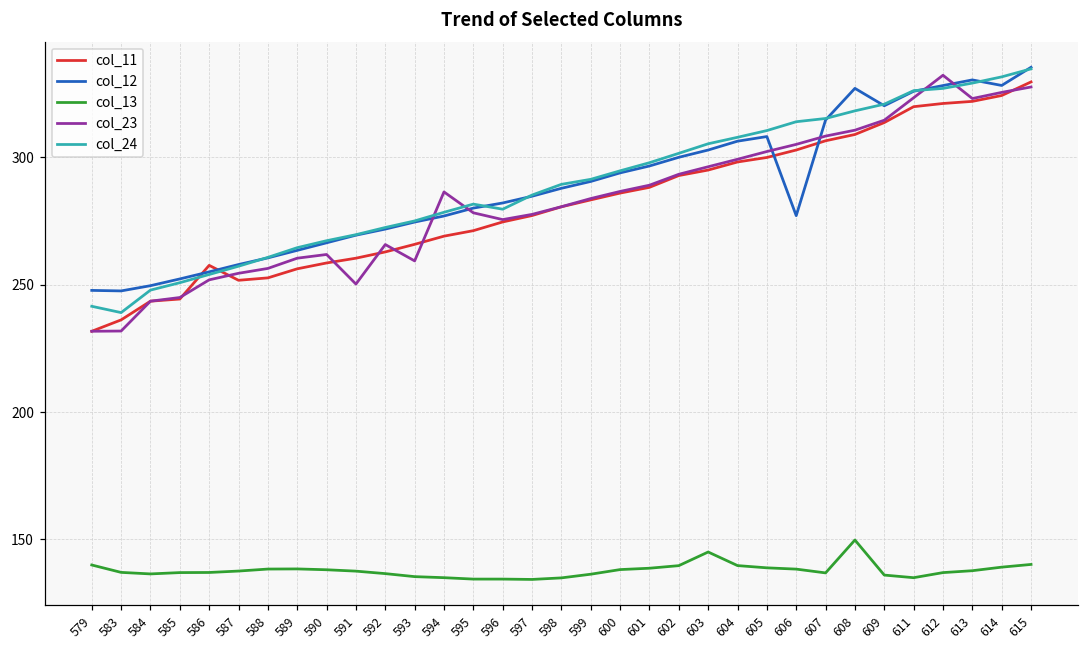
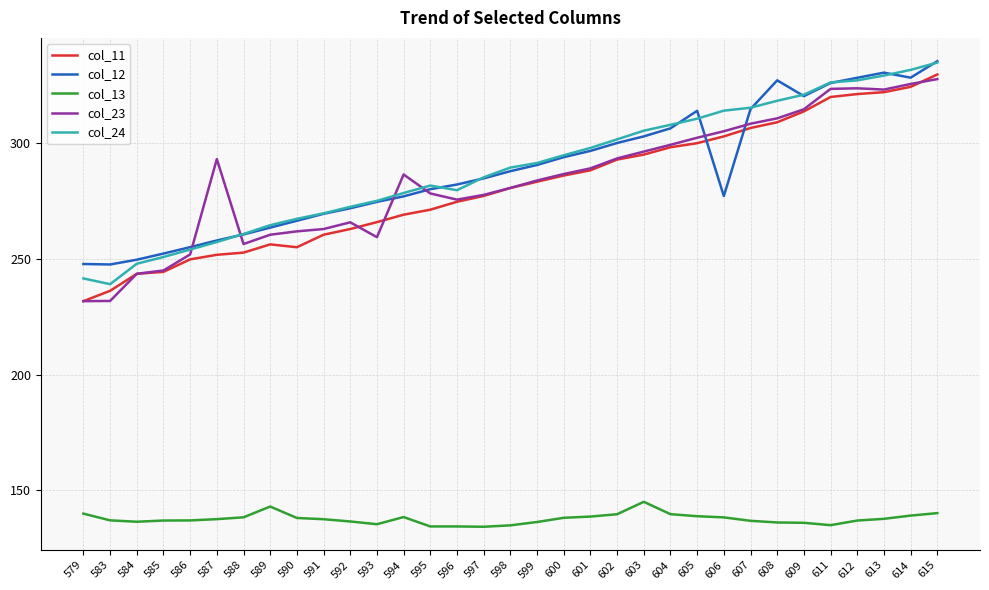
col_11, 586: 258 -> 250
col_23, 587: 254 -> 293
col_13, 589: 138 -> 143
col_11, 590: 259 -> 255
col_23, 591: 250 -> 263
col_13, 594: 135 -> 138
col_12, 605: 308 -> 314
col_13, 608: 150 -> 136
col_23, 612: 332 -> 324
